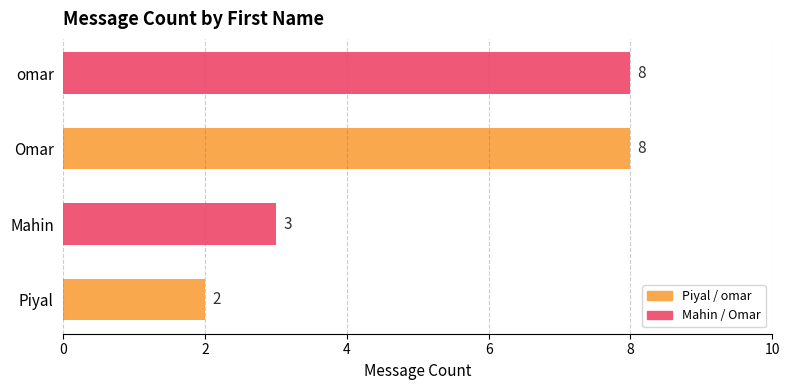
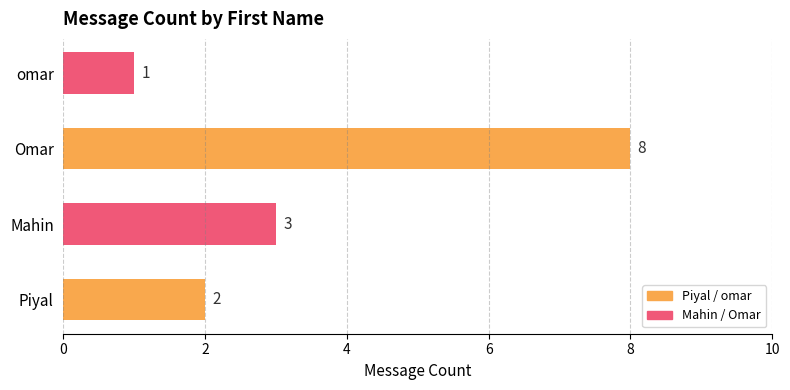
omar: 8 -> 1
